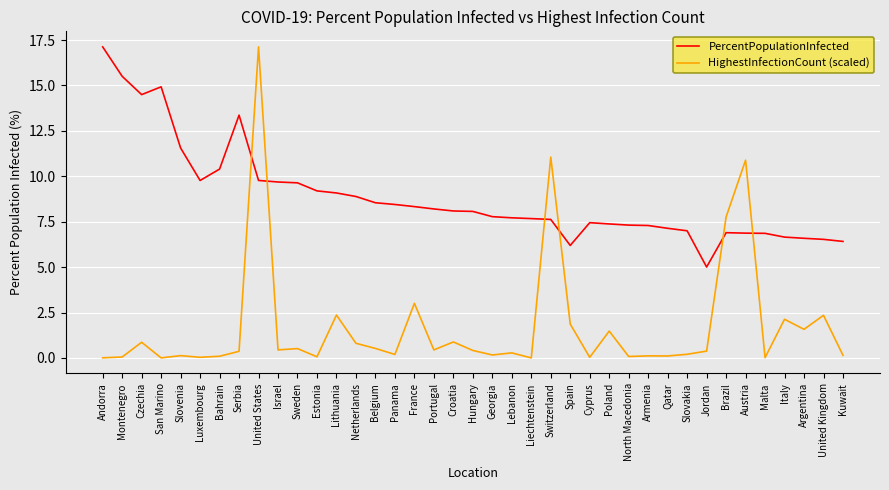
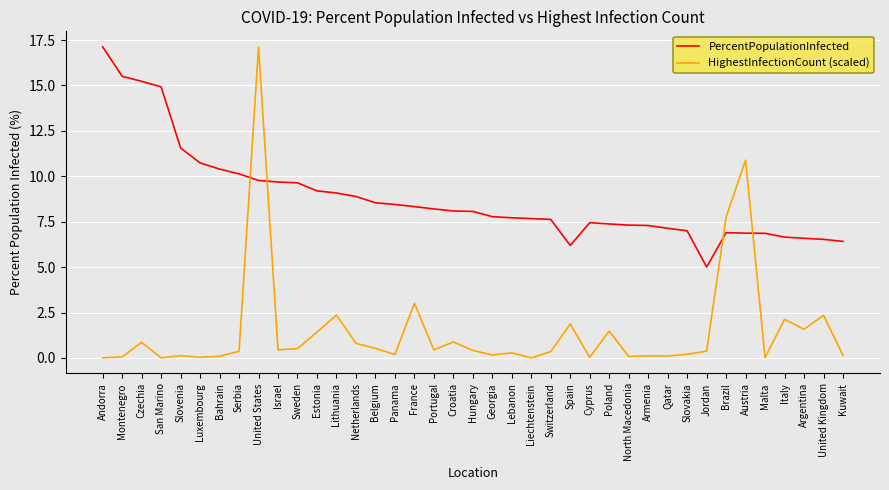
PercentPopulationInfected, Czechia: 14.5 -> 15.2
PercentPopulationInfected, Luxembourg: 9.8 -> 10.7
PercentPopulationInfected, Serbia: 13.4 -> 10.1
HighestInfectionCount (scaled), Estonia: 0.1 -> 1.4
HighestInfectionCount (scaled), Switzerland: 11.1 -> 0.3
